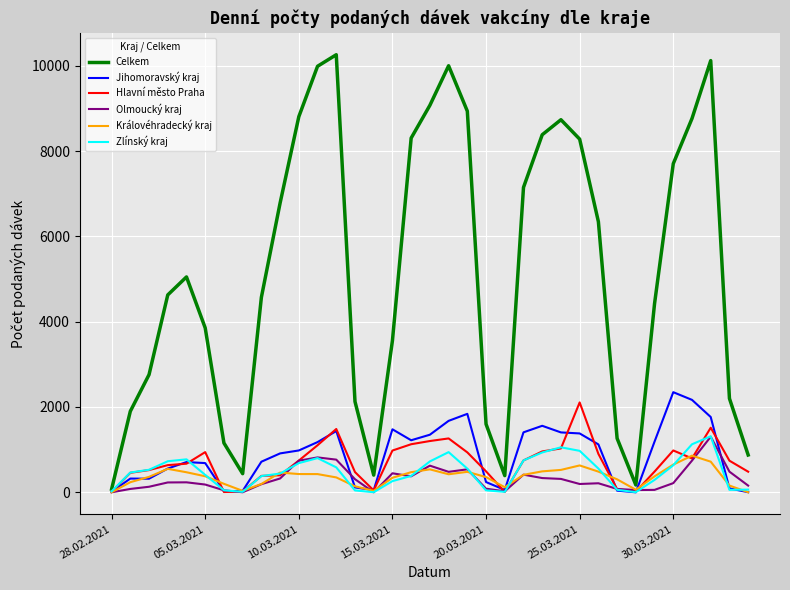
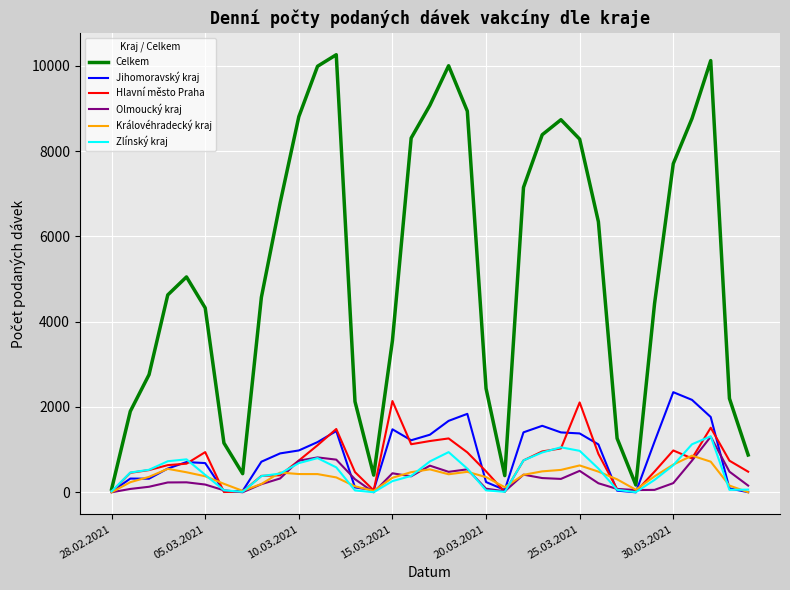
Celkem, 05.03.2021: 3900 -> 4300
Hlavní město Praha, 15.03.2021: 1000 -> 2100
Celkem, 20.03.2021: 1600 -> 2400
Olmoucký kraj, 25.03.2021: 200 -> 500
